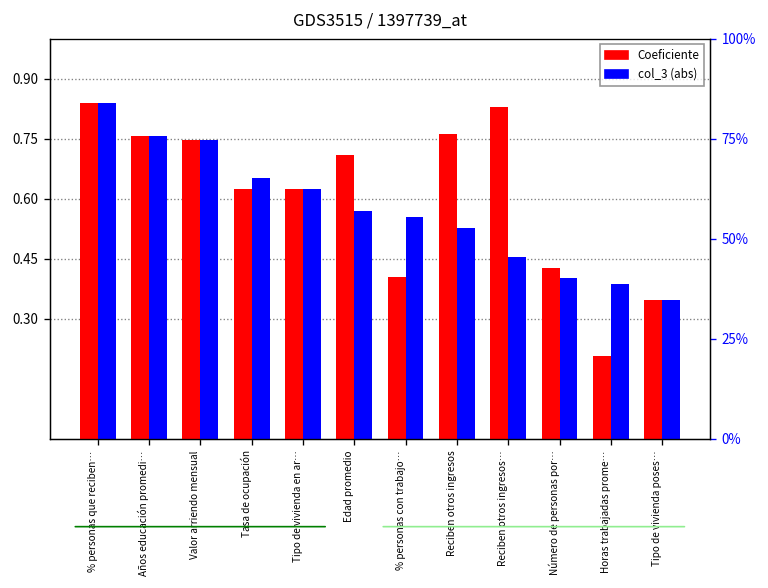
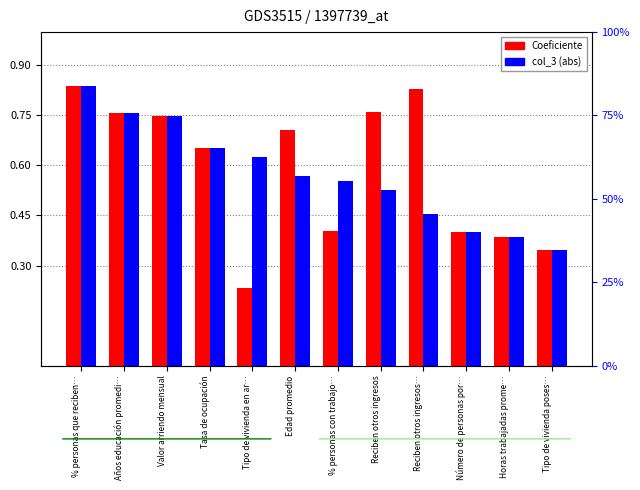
Coeficiente, Tasa de ocupación: 0.62 -> 0.65
Coeficiente, Tipo de vivienda en ar…: 0.62 -> 0.23
Coeficiente, Número de personas por…: 0.43 -> 0.40
Coeficiente, Horas trabajadas prome…: 0.21 -> 0.39
